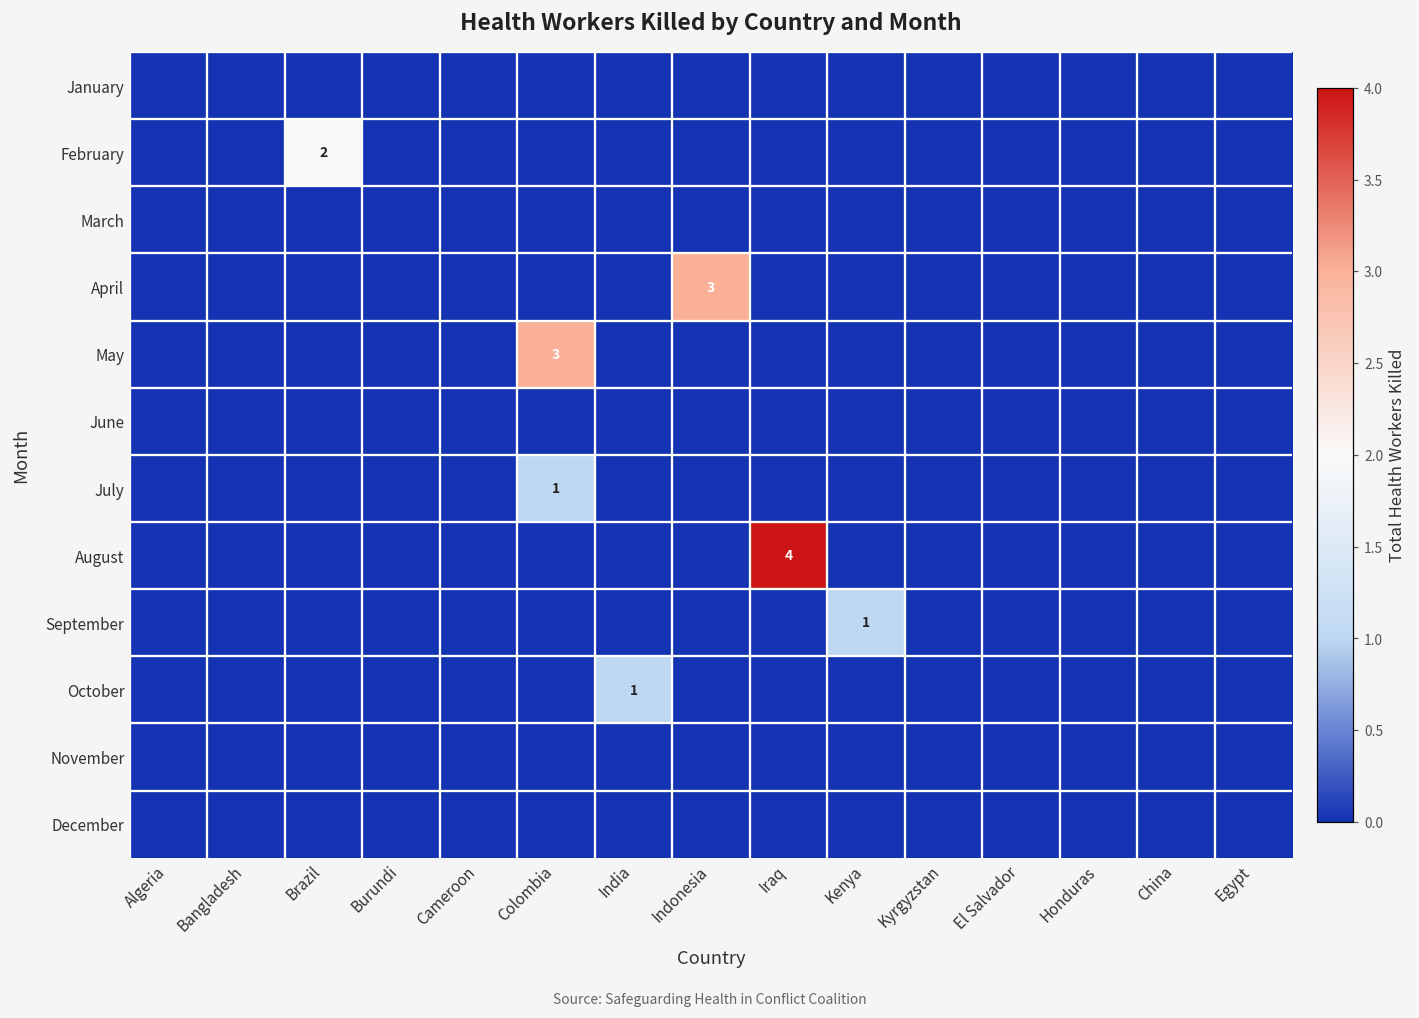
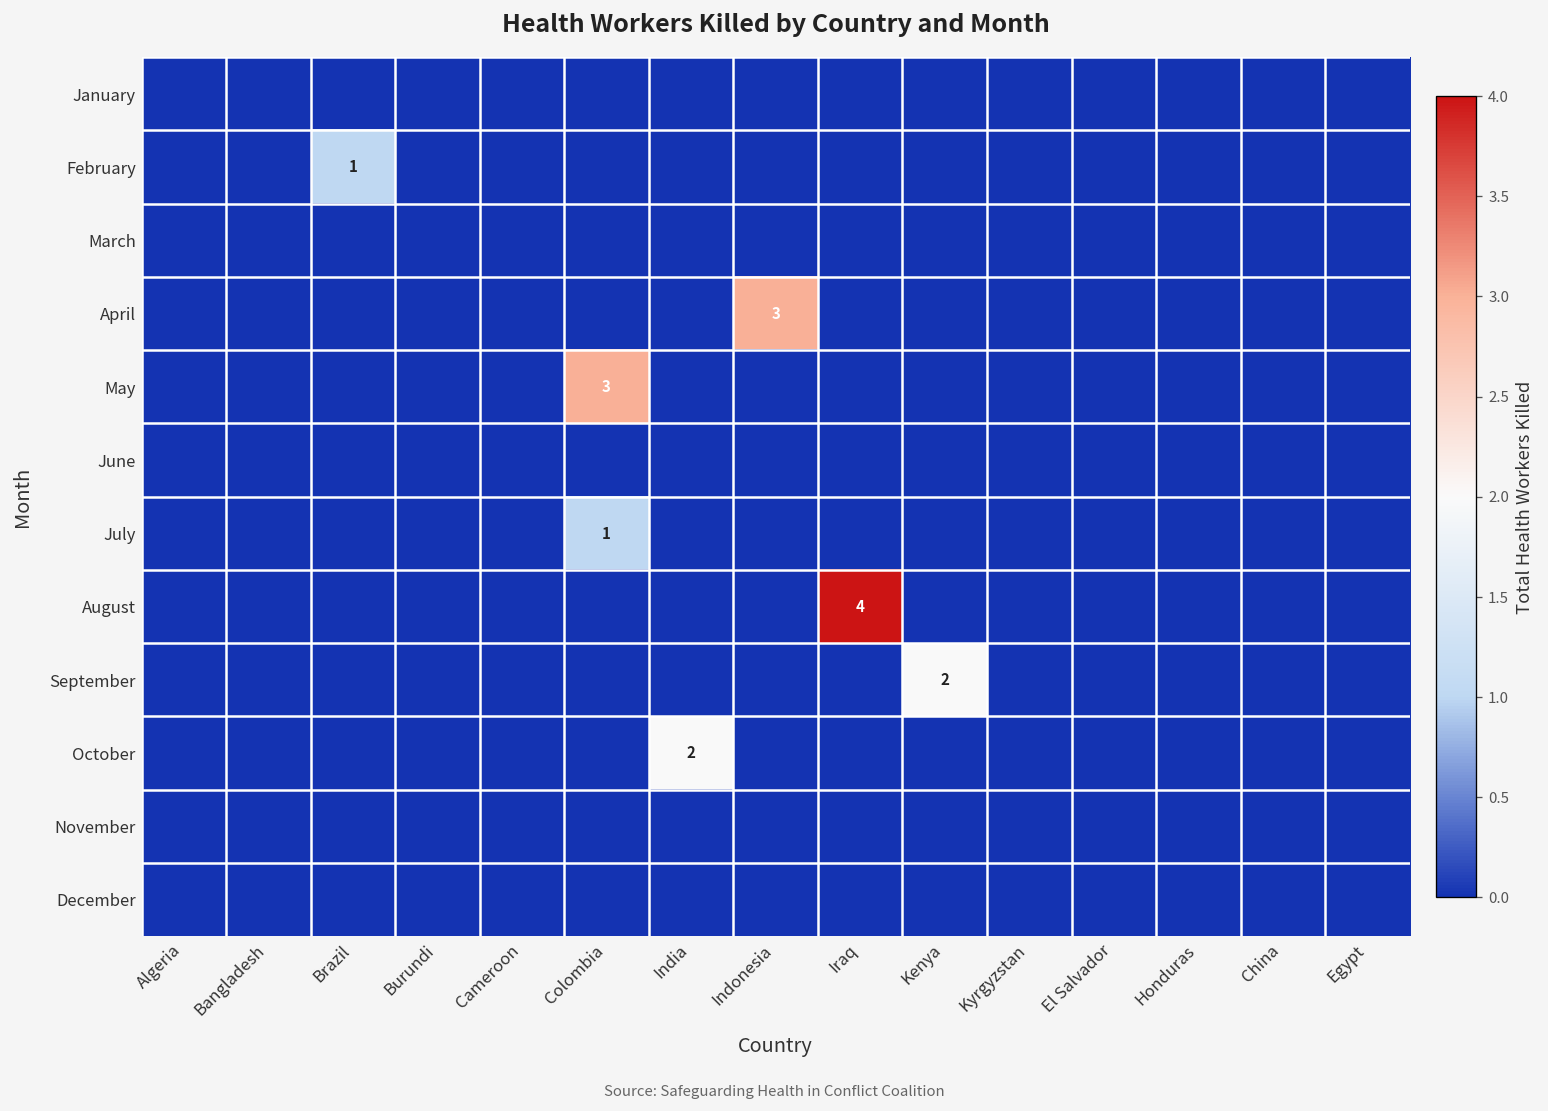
February, Brazil: 2 -> 1
September, Kenya: 1 -> 2
October, India: 1 -> 2
